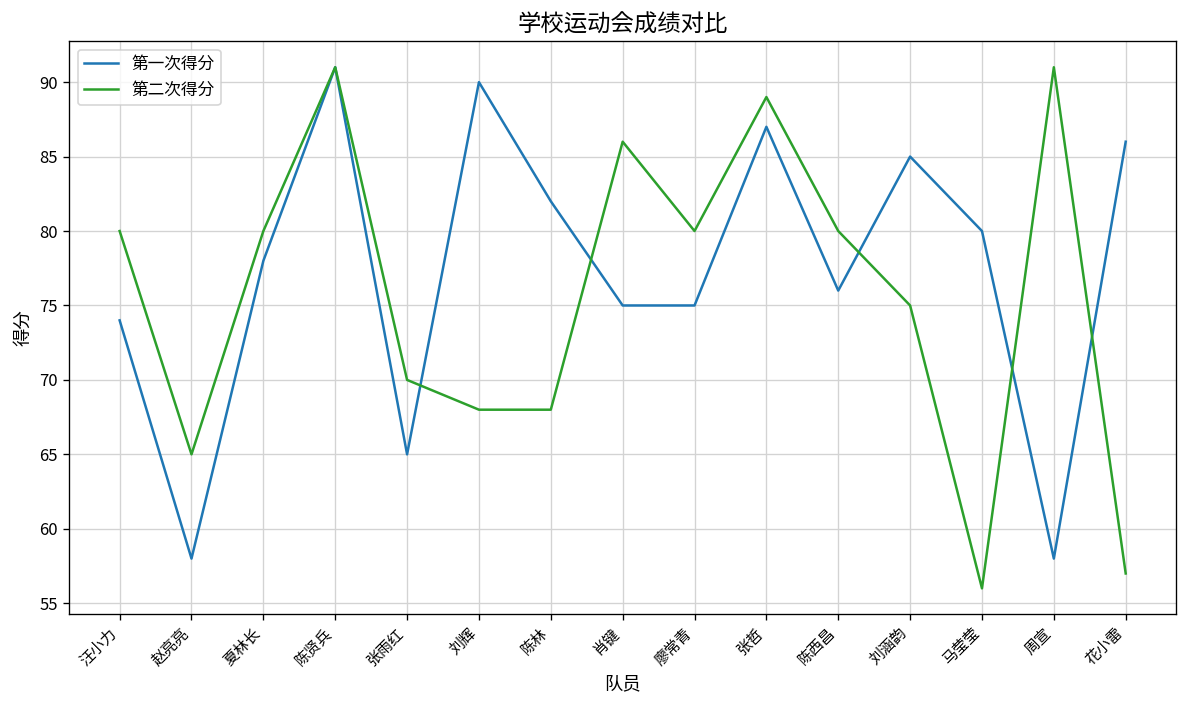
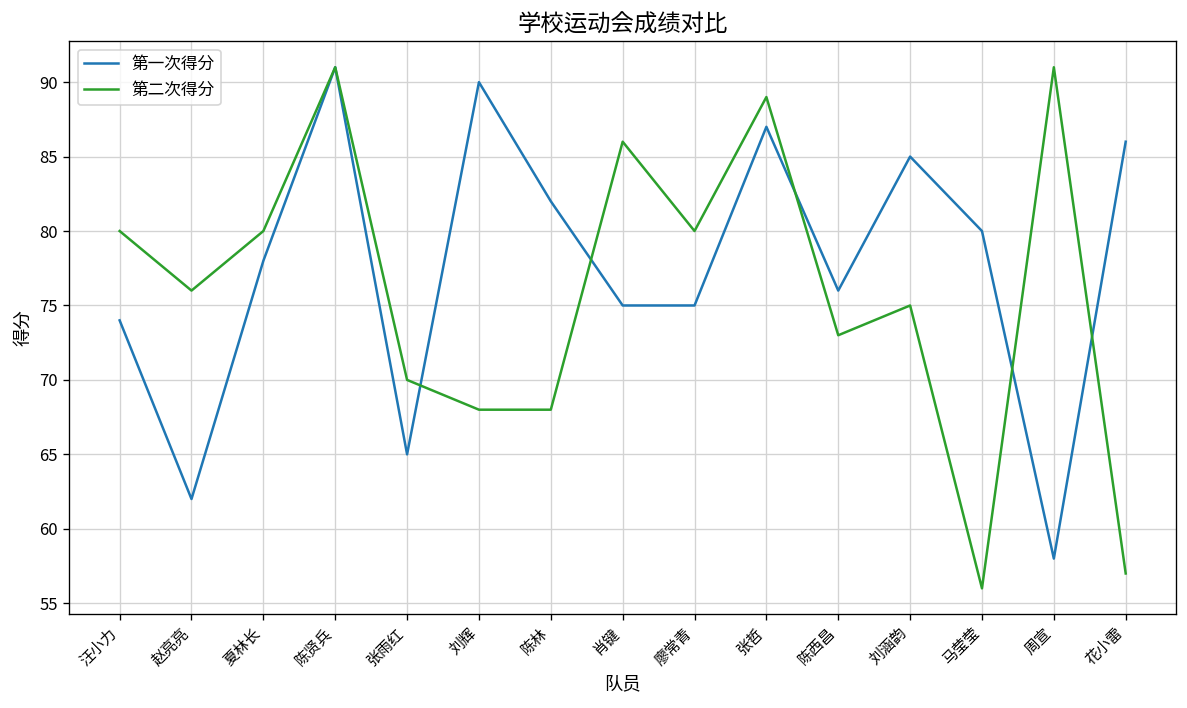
第一次得分, 赵亮亮: 58 -> 62
第二次得分, 赵亮亮: 65 -> 76
第二次得分, 陈西昌: 80 -> 73
